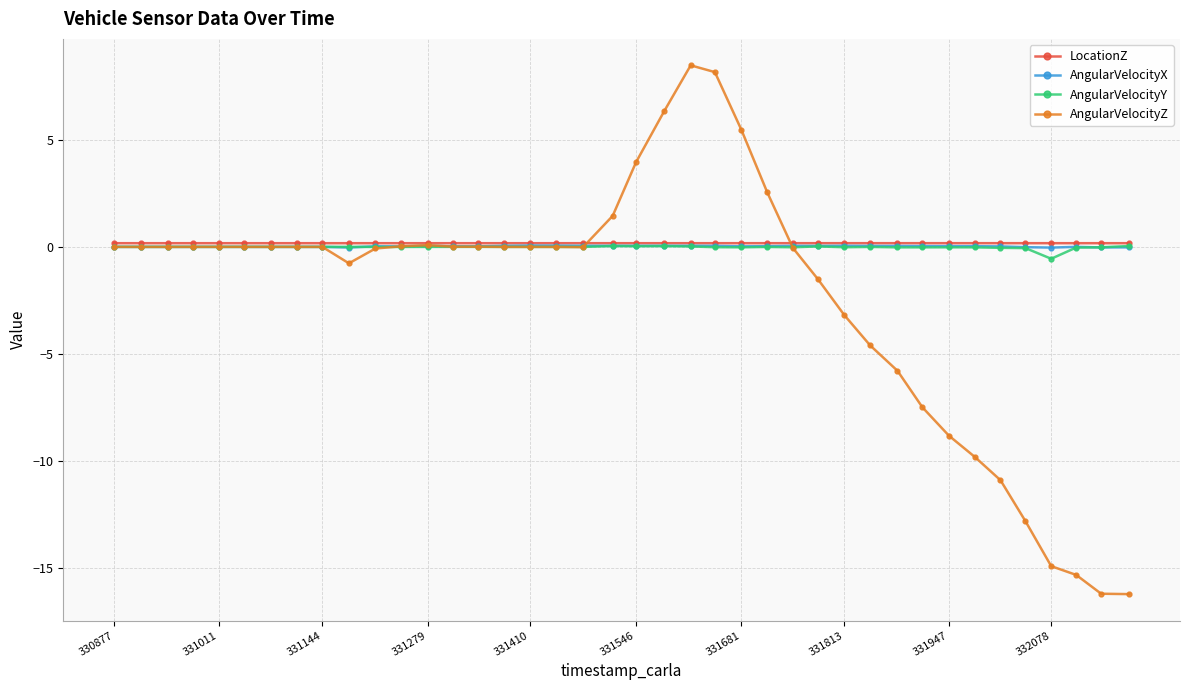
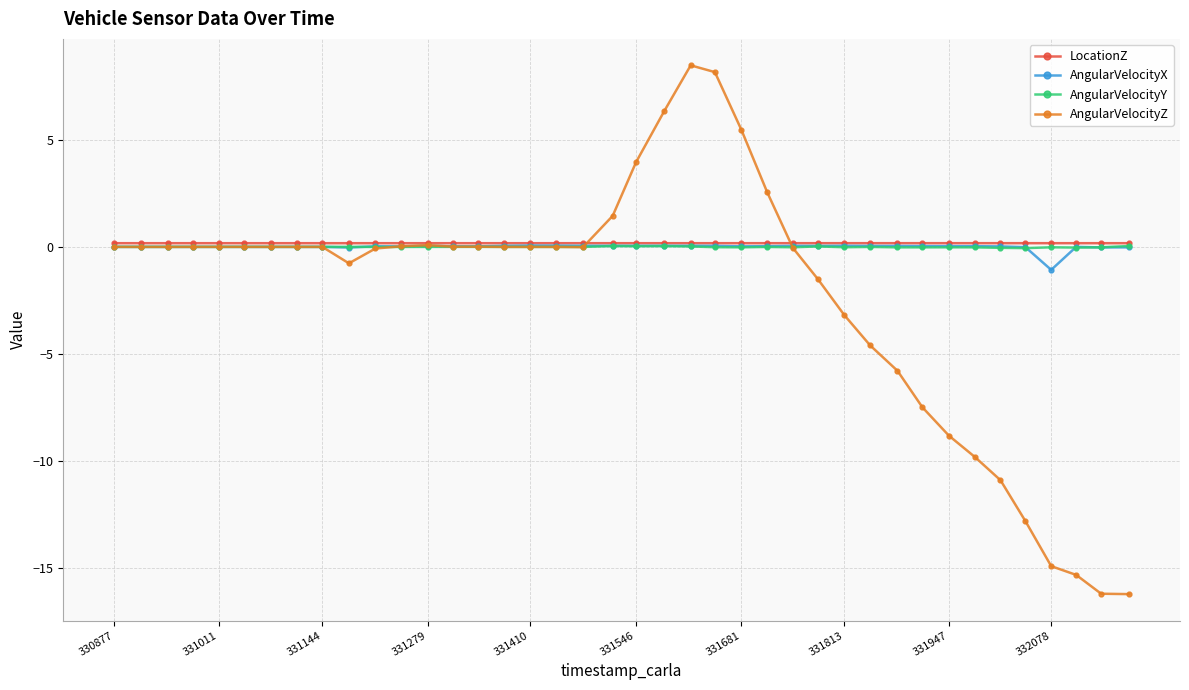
AngularVelocityX, 332078: 0.0 -> -1.1
AngularVelocityY, 332078: -0.6 -> 0.0
